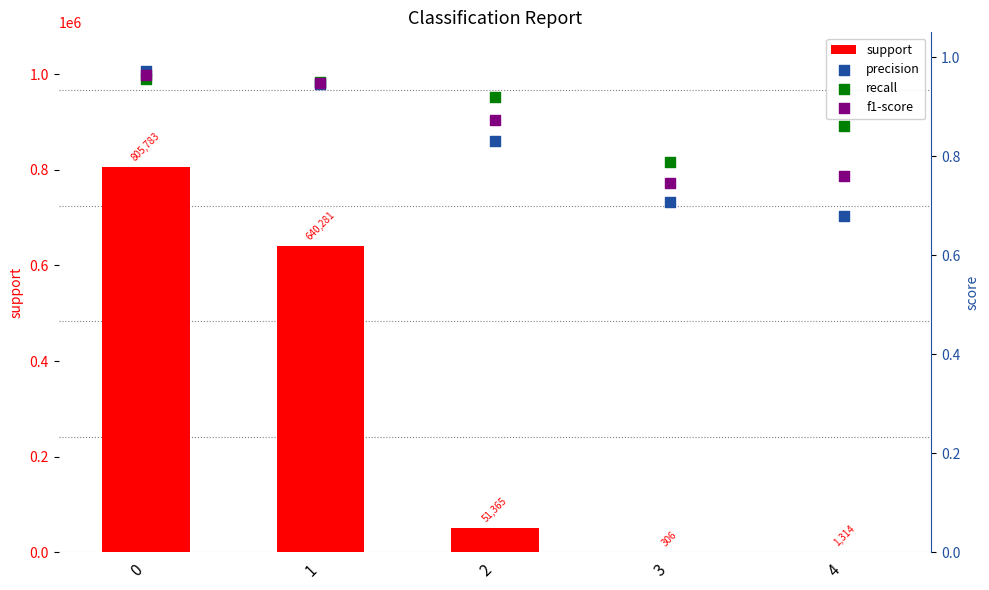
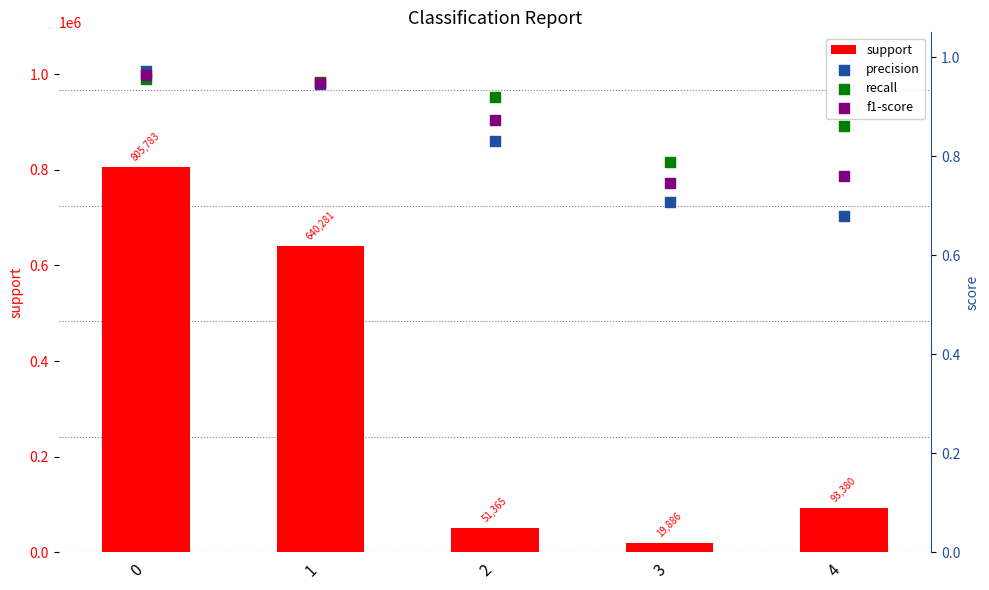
support, 3: 306 -> 19,886
support, 4: 1,314 -> 93,380
